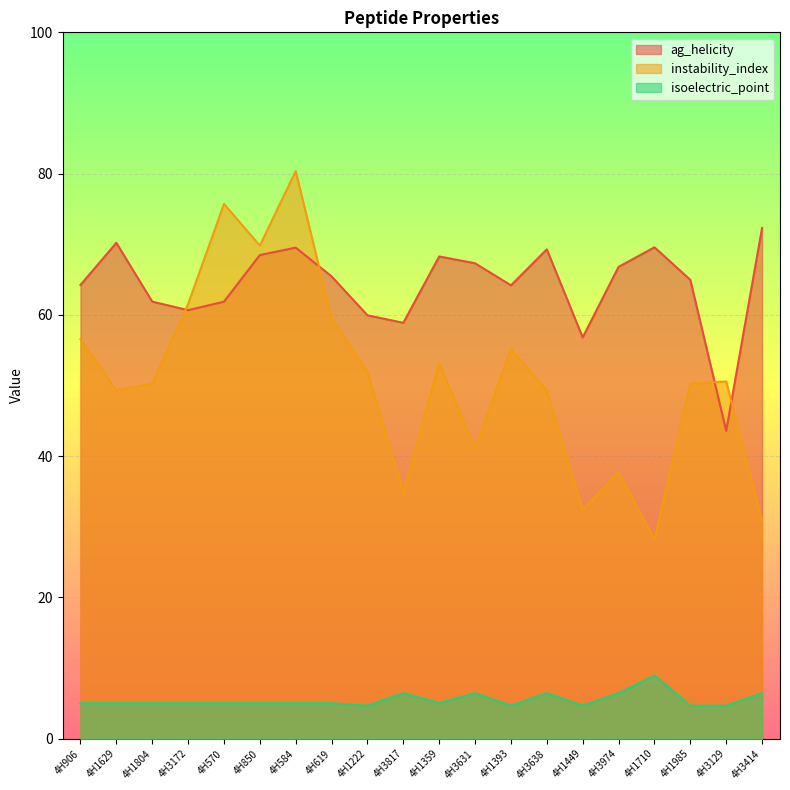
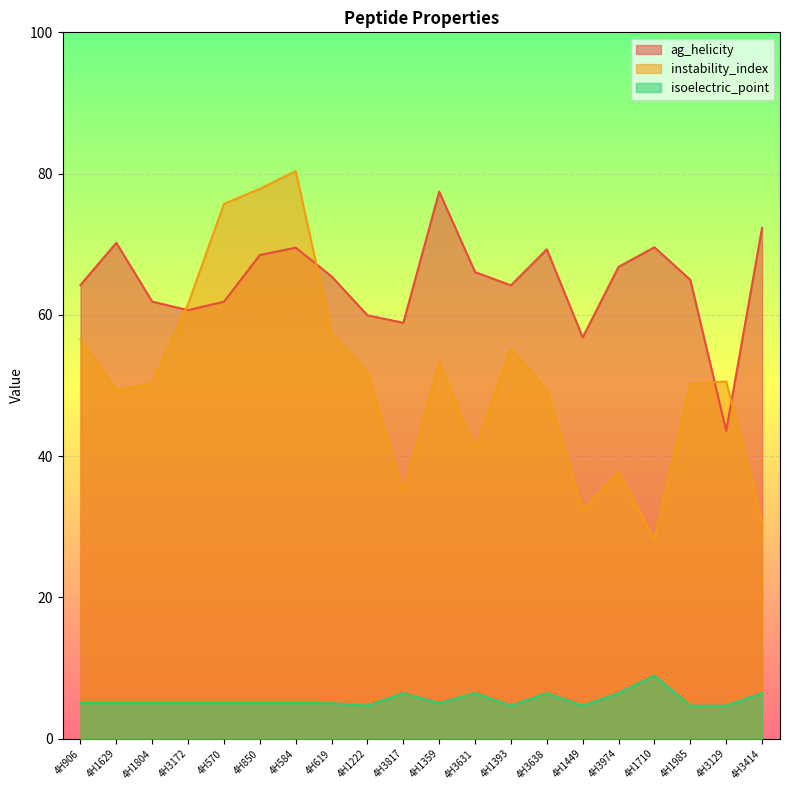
instability_index, 4H850: 70 -> 78
instability_index, 4H619: 60 -> 57
ag_helicity, 4H1359: 68 -> 77
ag_helicity, 4H3631: 67 -> 66
